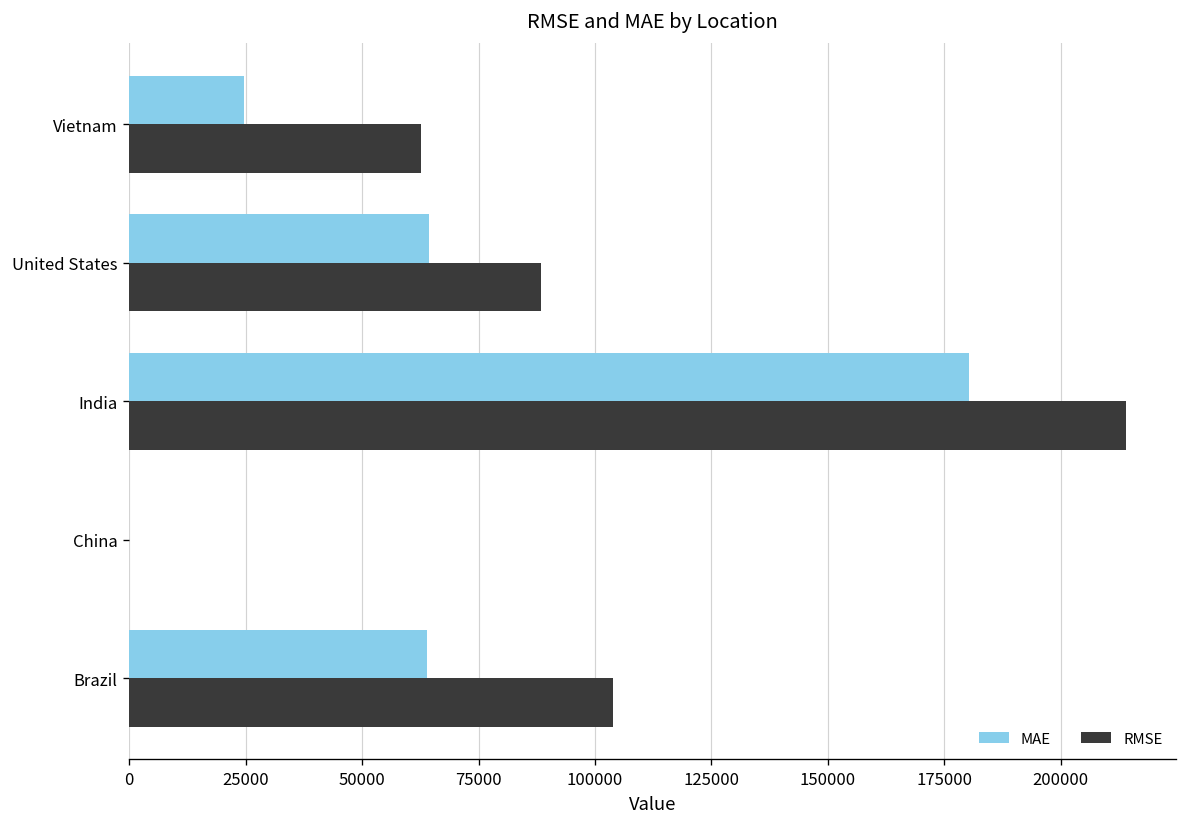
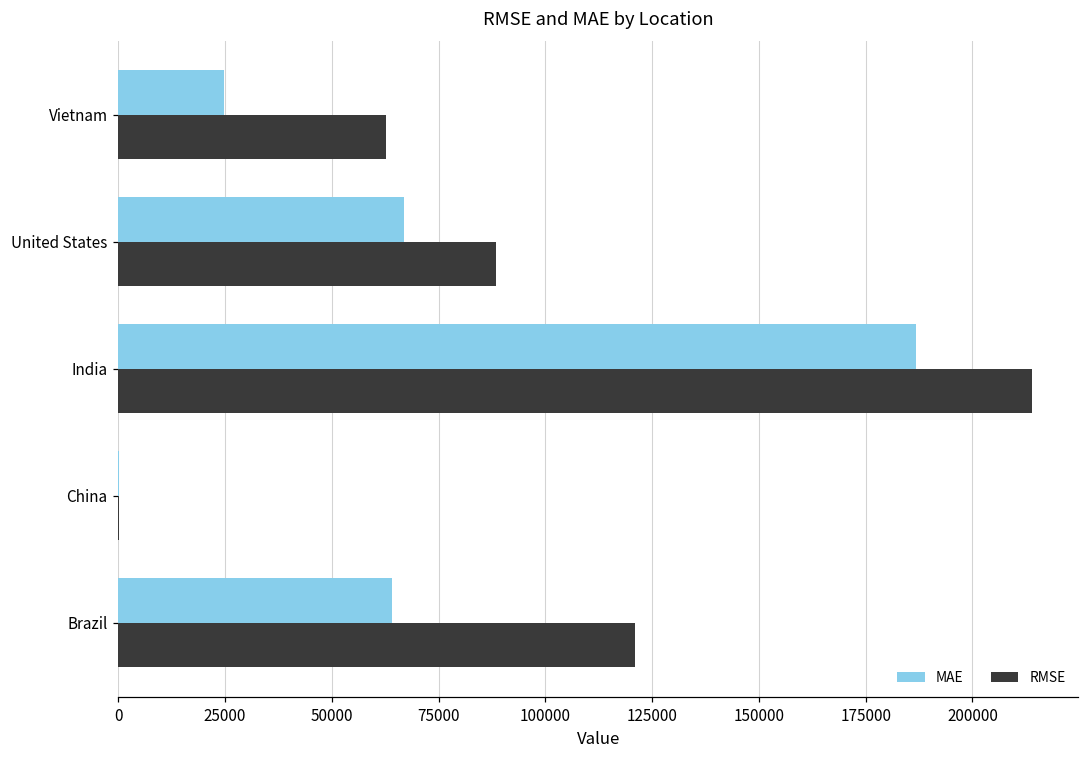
MAE, United States: 64000 -> 67000
MAE, India: 180000 -> 187000
RMSE, Brazil: 104000 -> 121000
